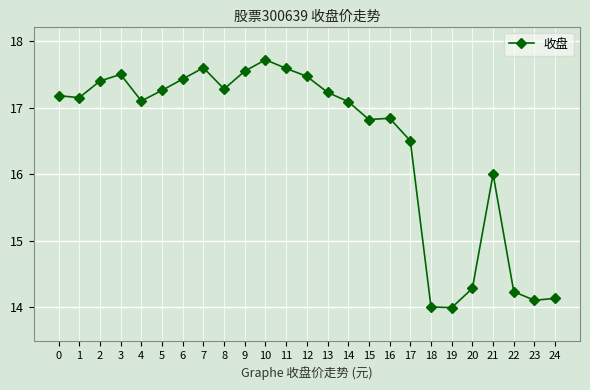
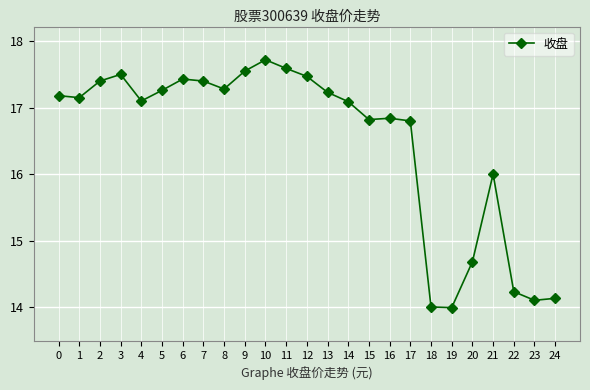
7: 17.6 -> 17.4
17: 16.5 -> 16.8
20: 14.3 -> 14.7
